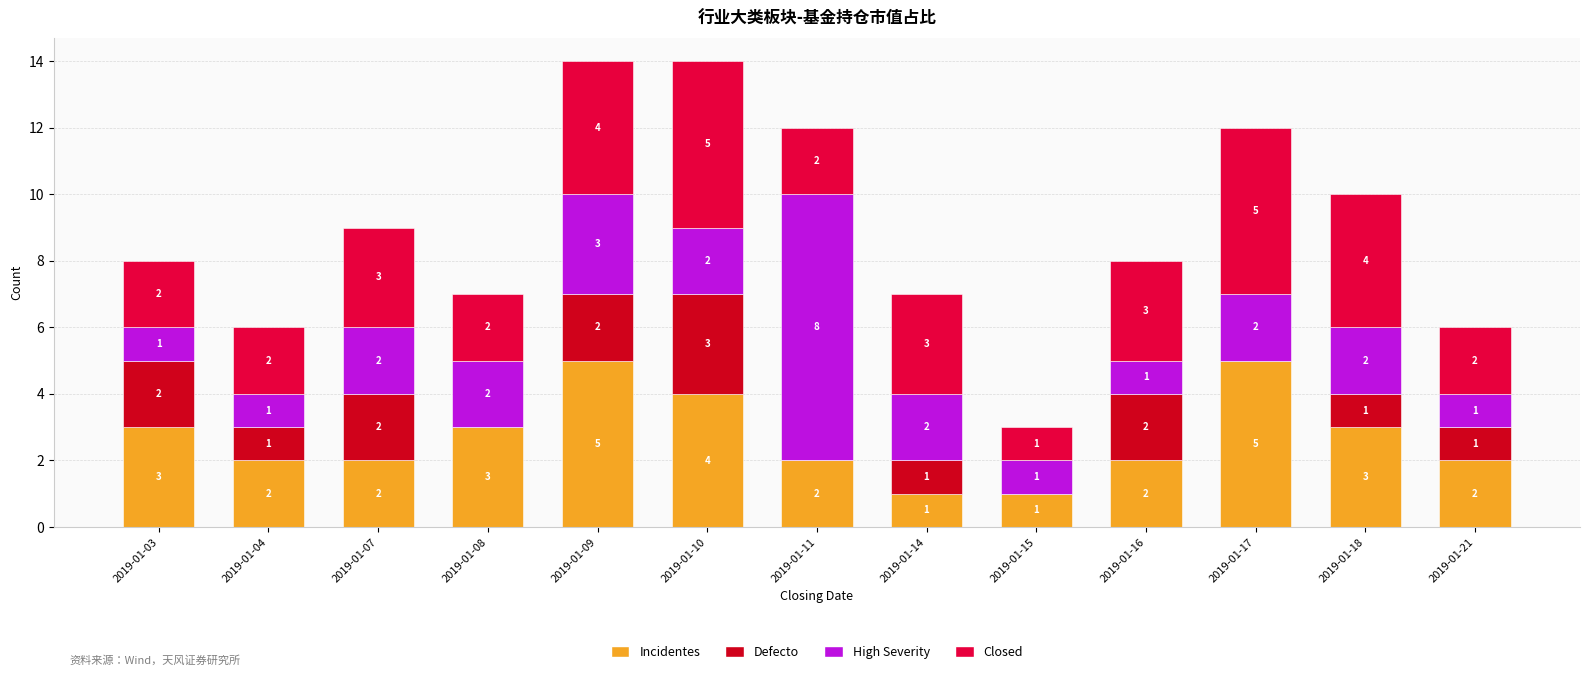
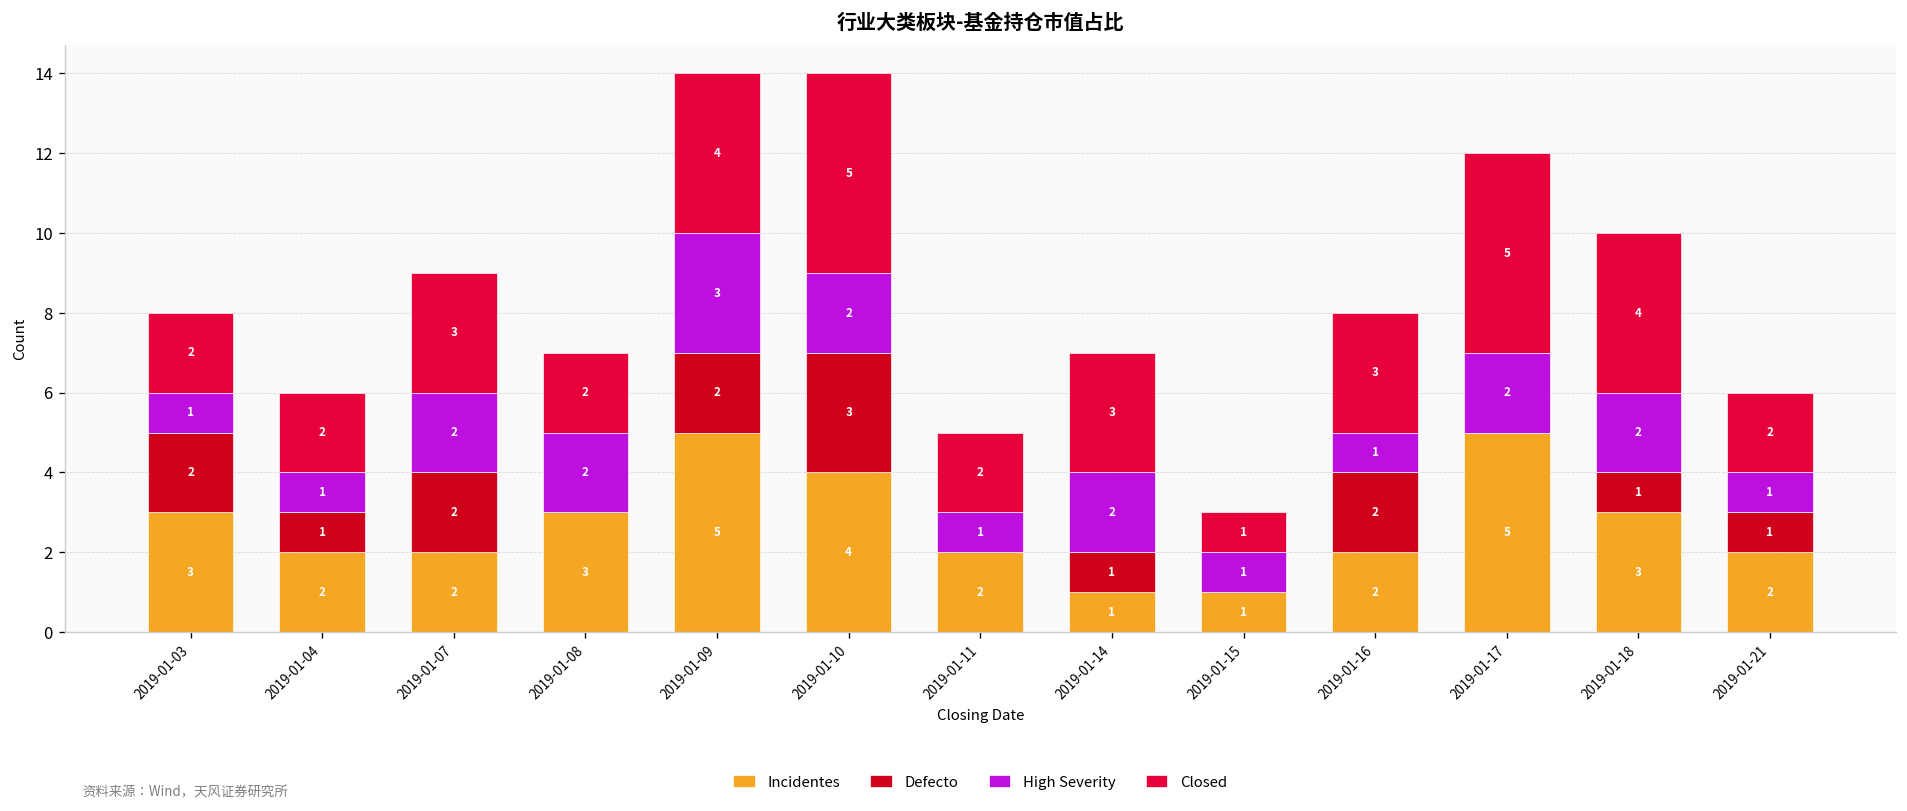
High Severity, 2019-01-11: 8 -> 1
